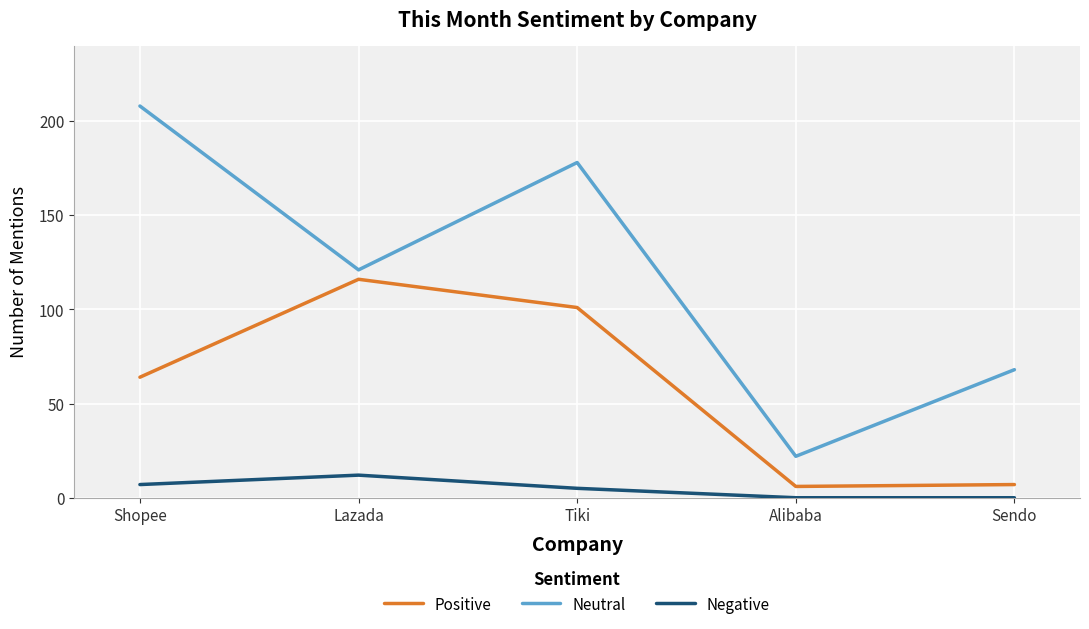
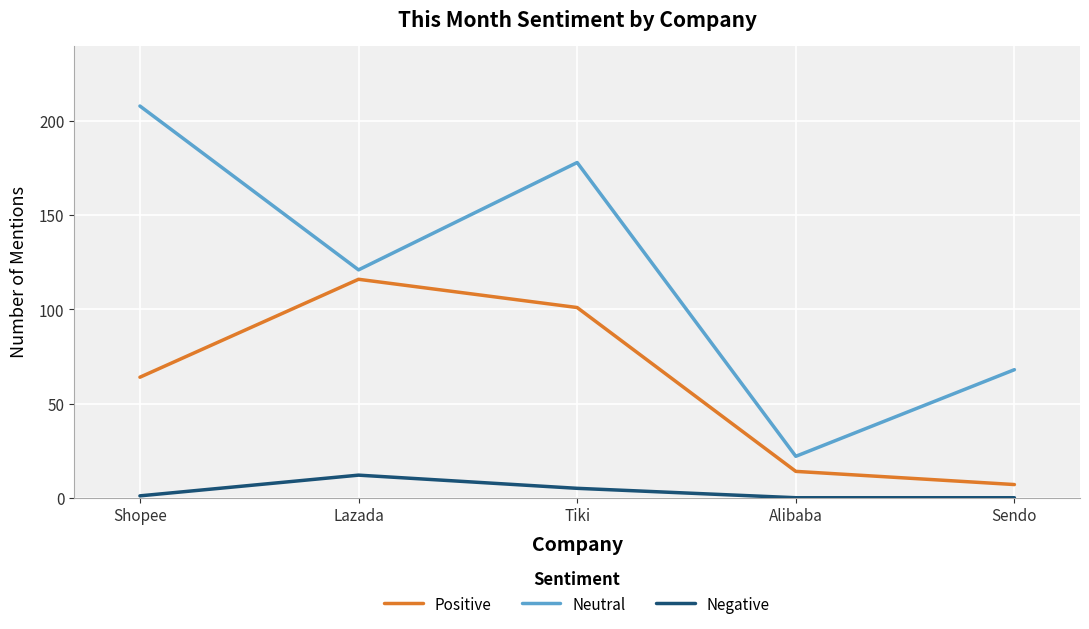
Negative, Shopee: 7 -> 1
Positive, Alibaba: 6 -> 14
